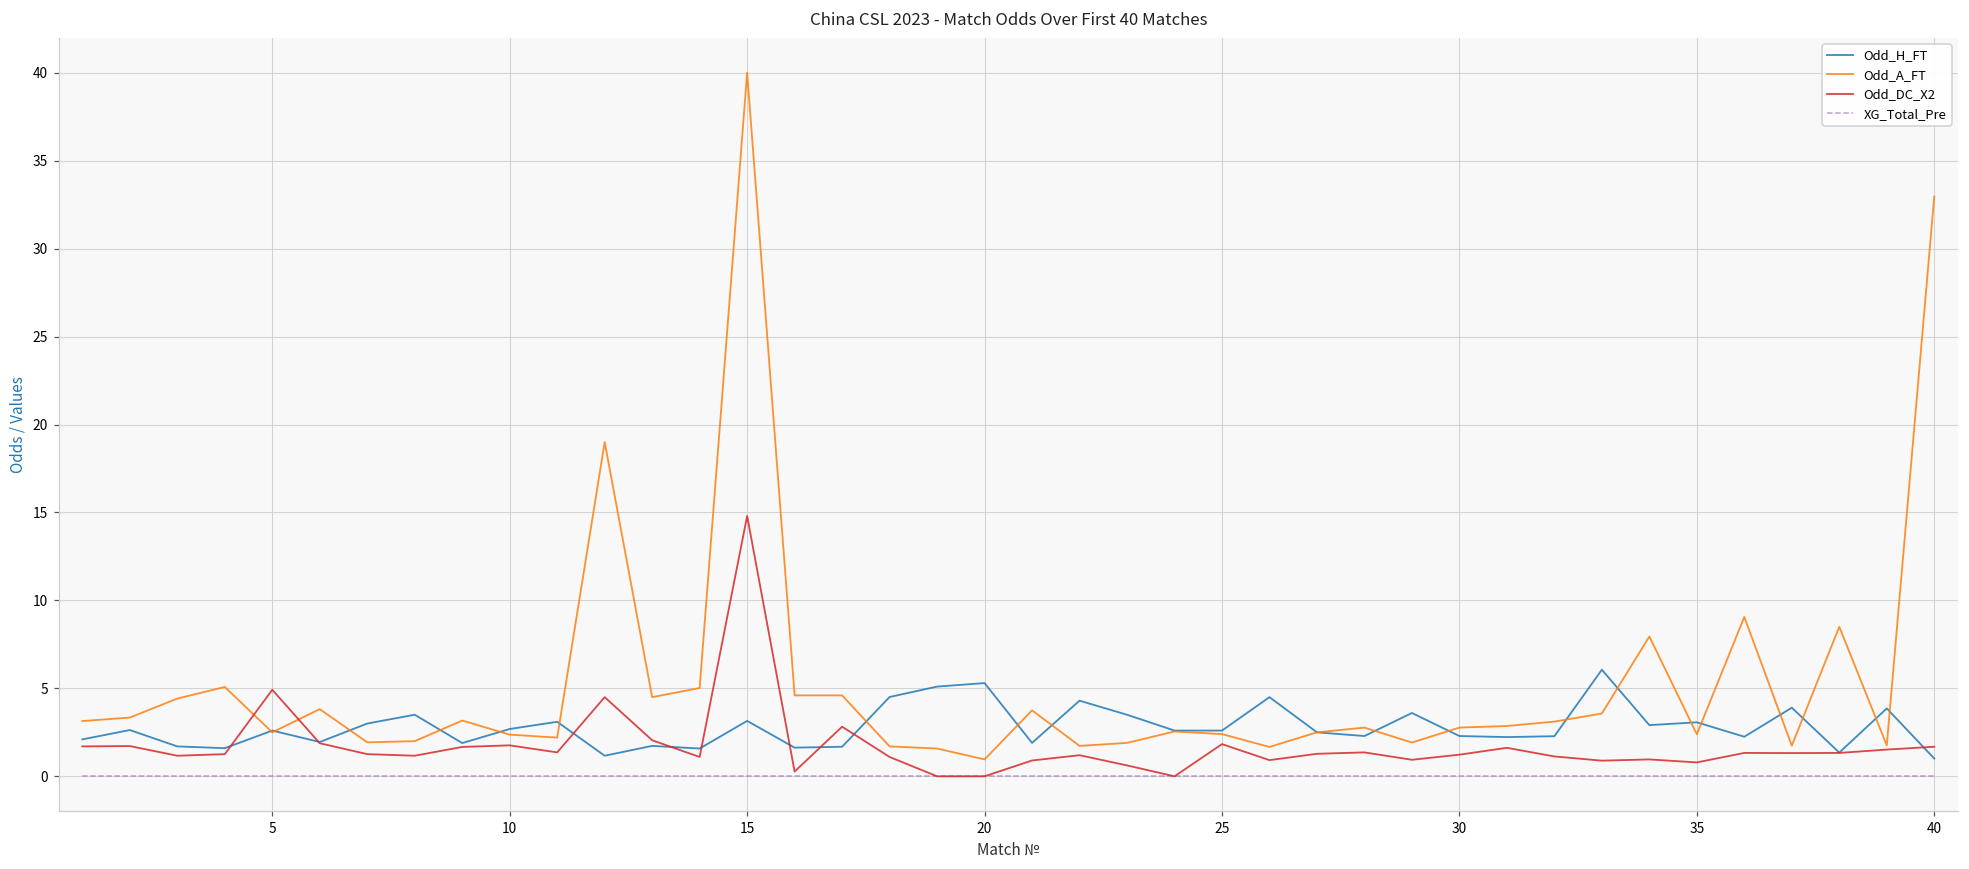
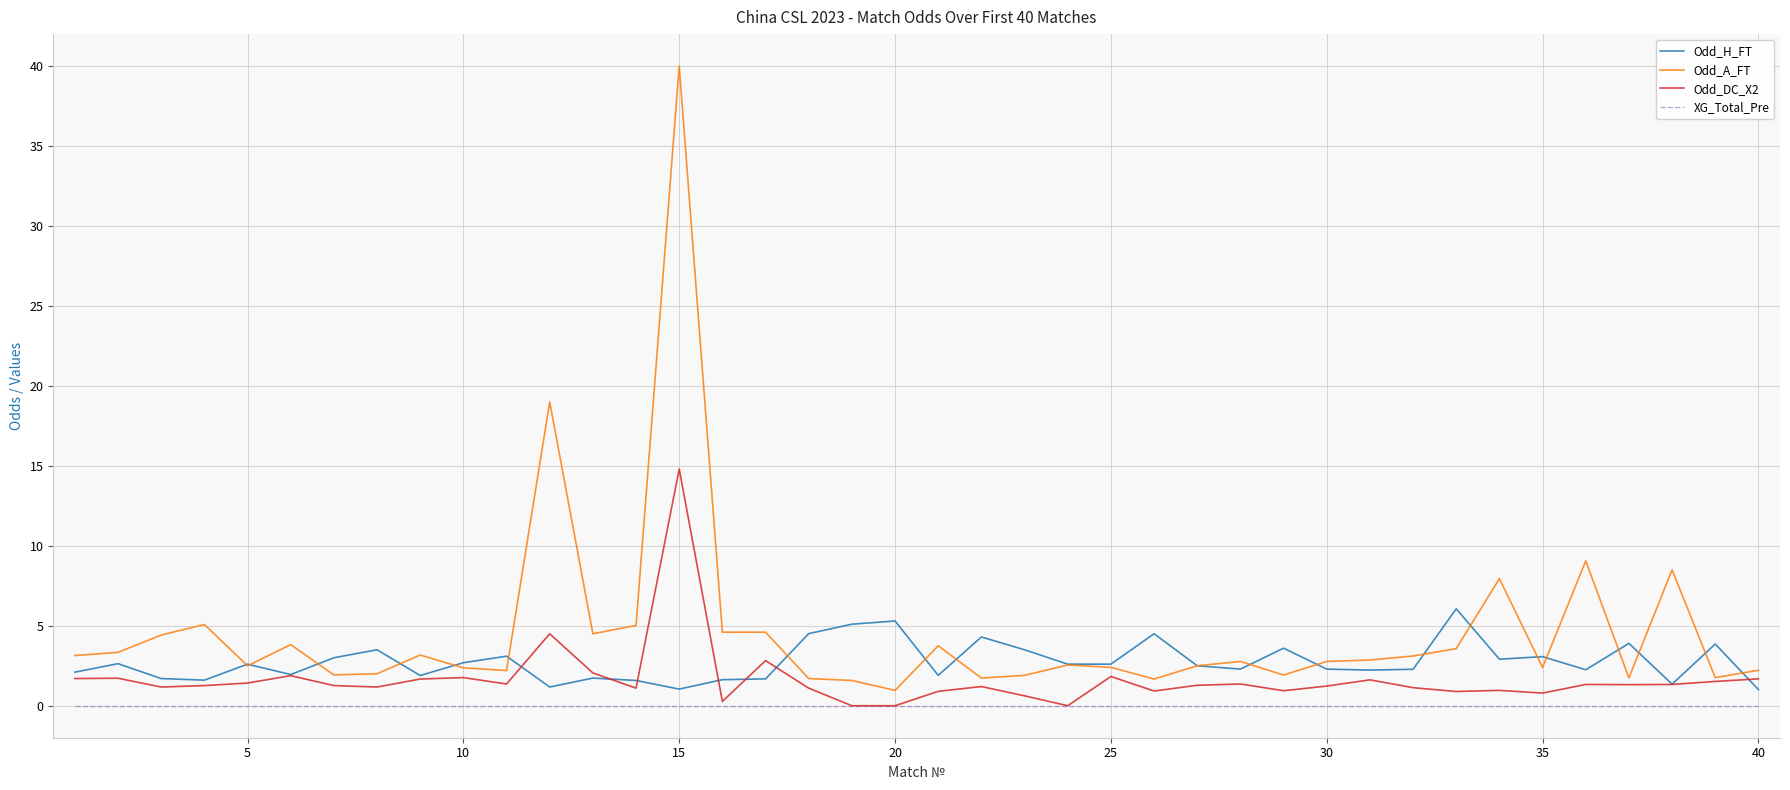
Odd_DC_X2, 5: 4.9 -> 1.4
Odd_H_FT, 15: 3.2 -> 1.0
Odd_A_FT, 40: 33.0 -> 2.2
